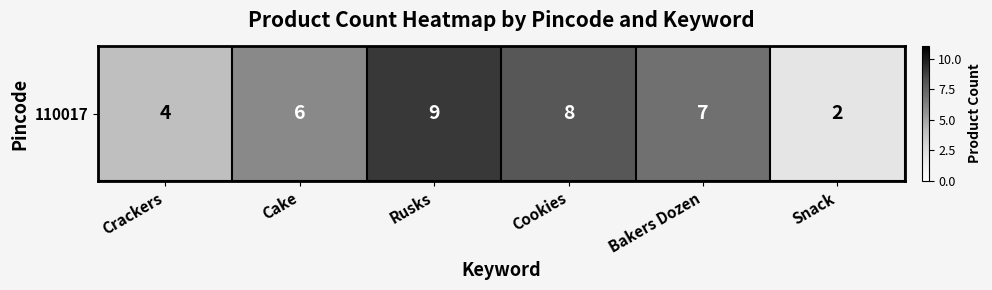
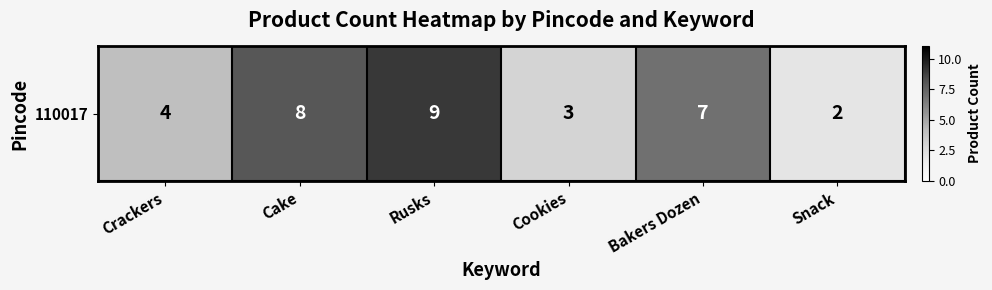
110017, Cake: 6 -> 8
110017, Cookies: 8 -> 3
